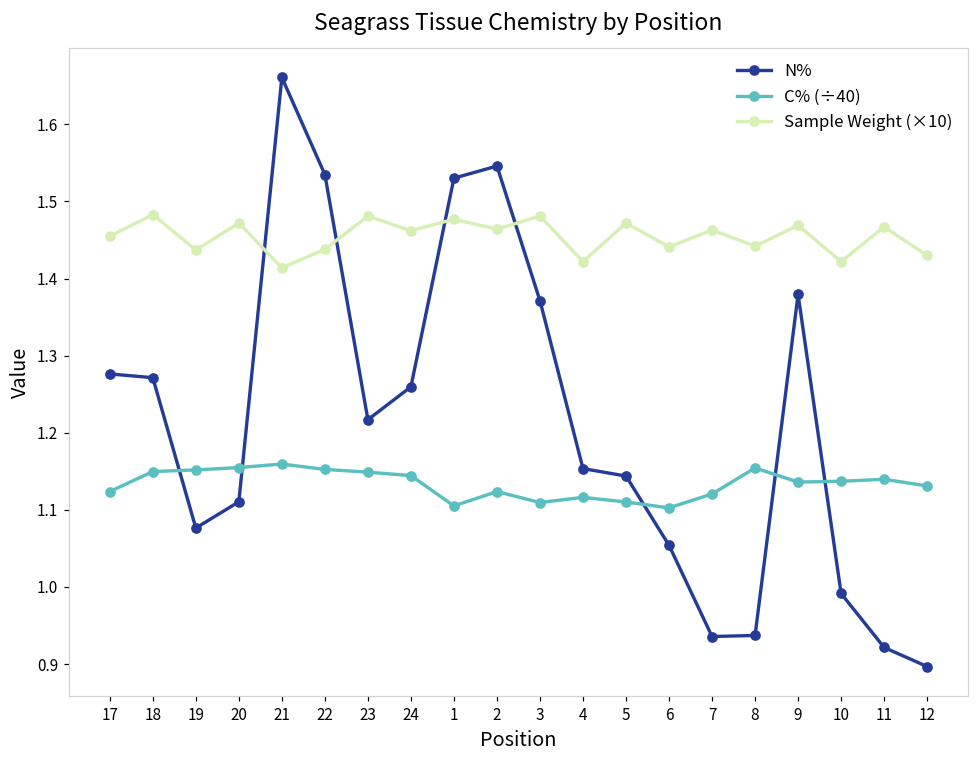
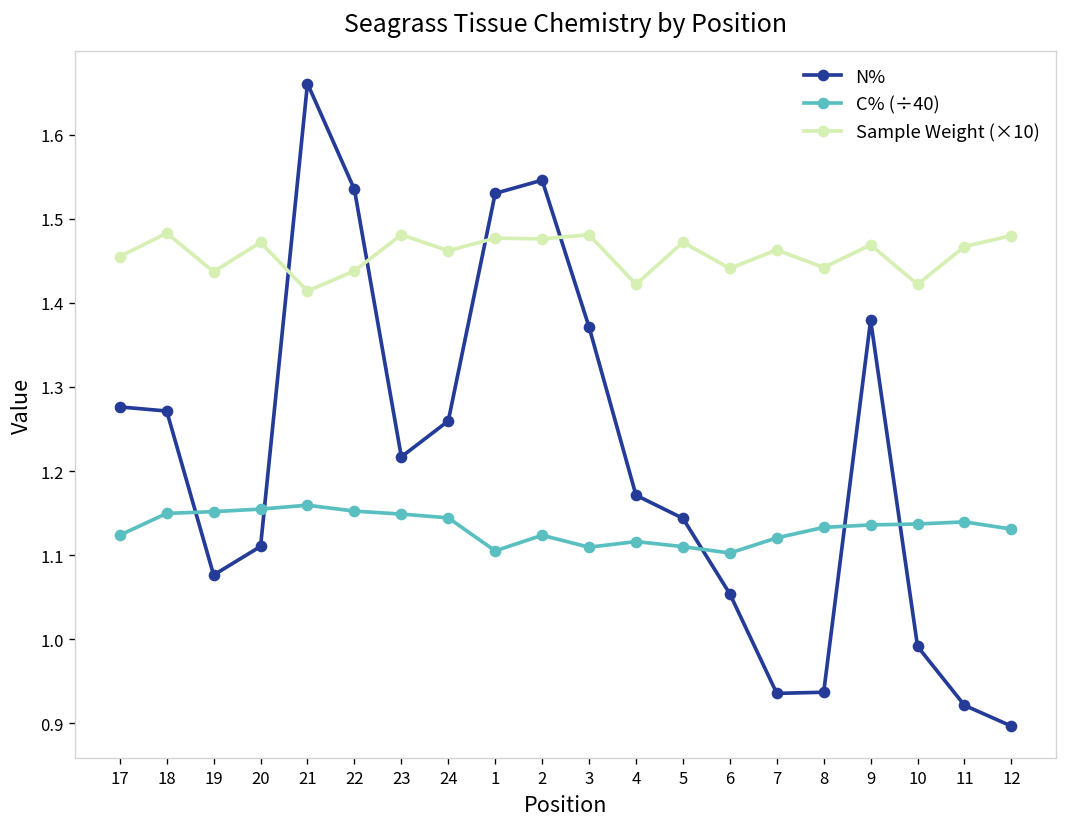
Sample Weight (×10), 2: 1.46 -> 1.48
N%, 4: 1.15 -> 1.17
C% (÷40), 8: 1.15 -> 1.13
Sample Weight (×10), 12: 1.43 -> 1.48
